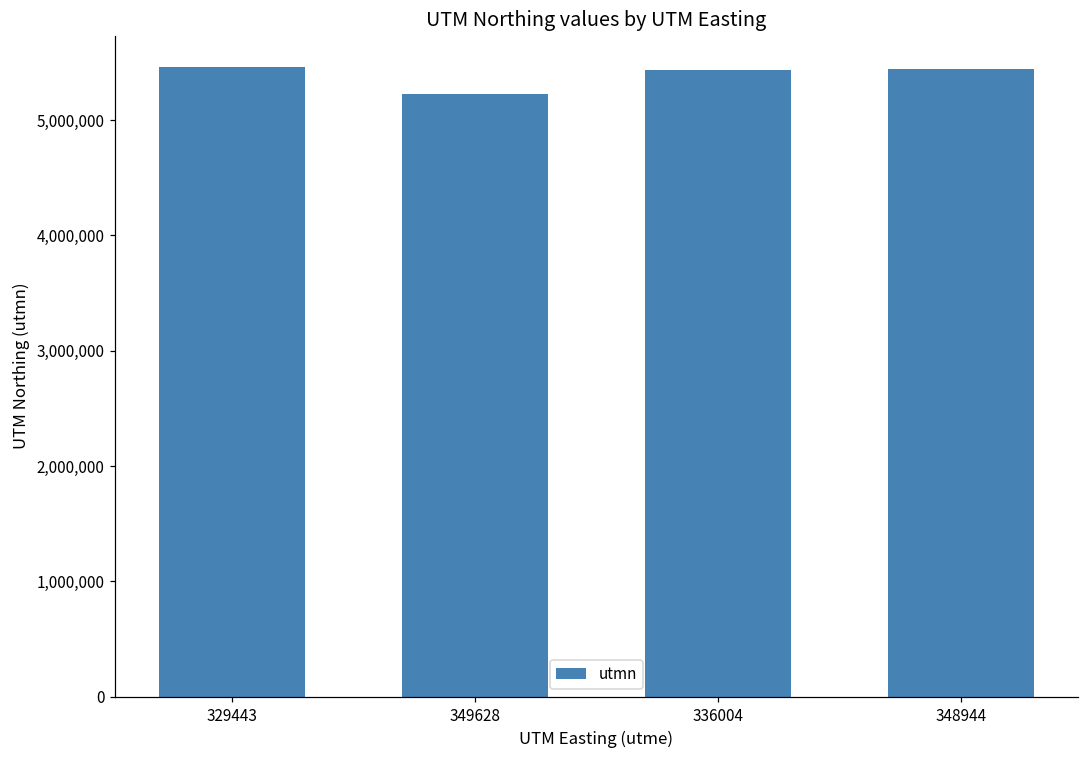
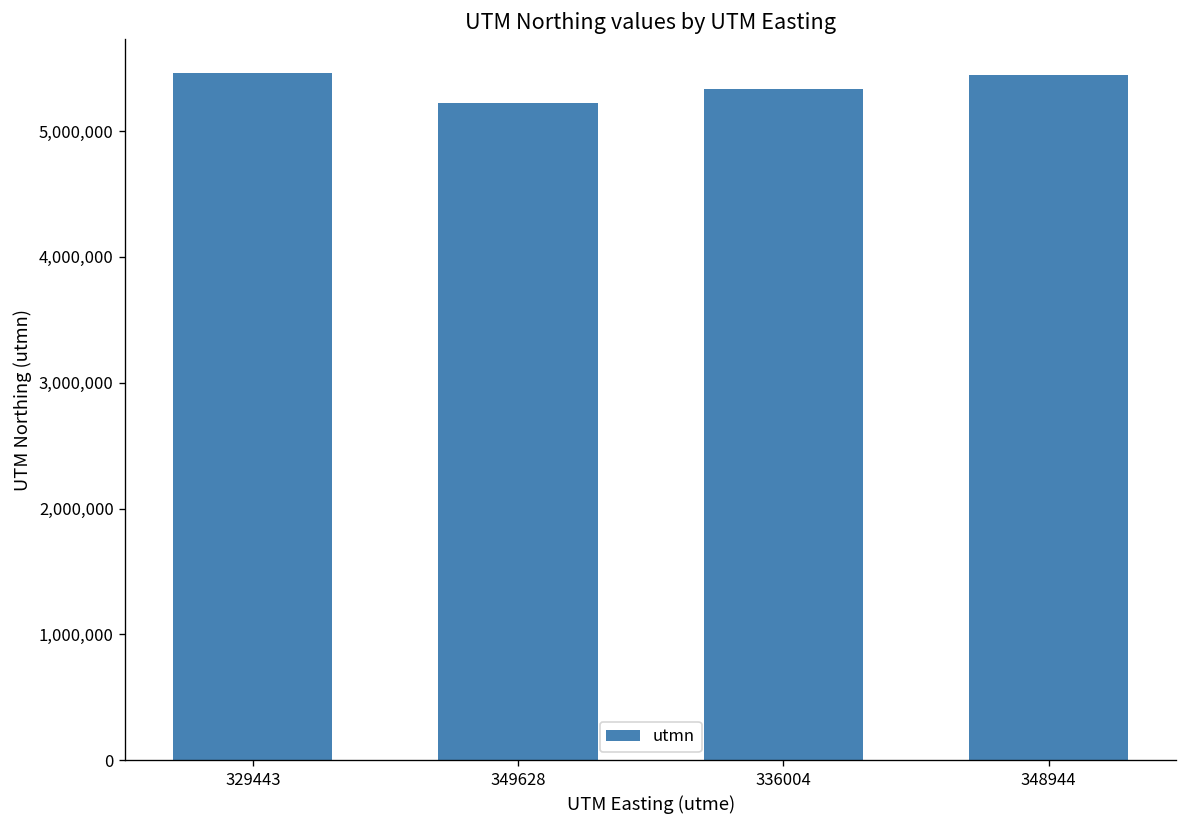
336004: 5,430,000 -> 5,330,000
